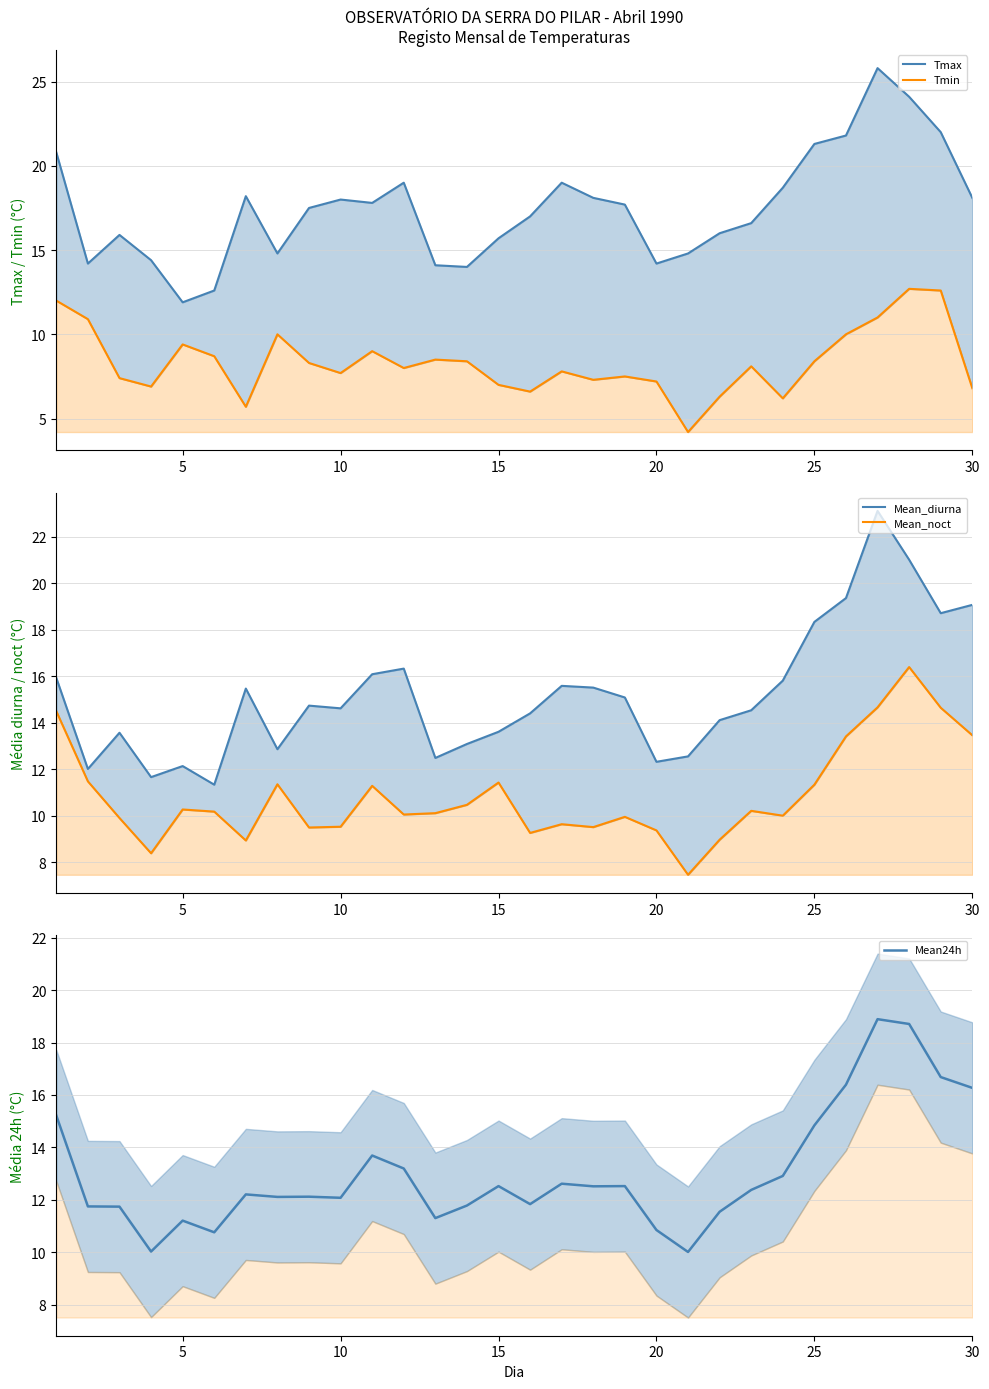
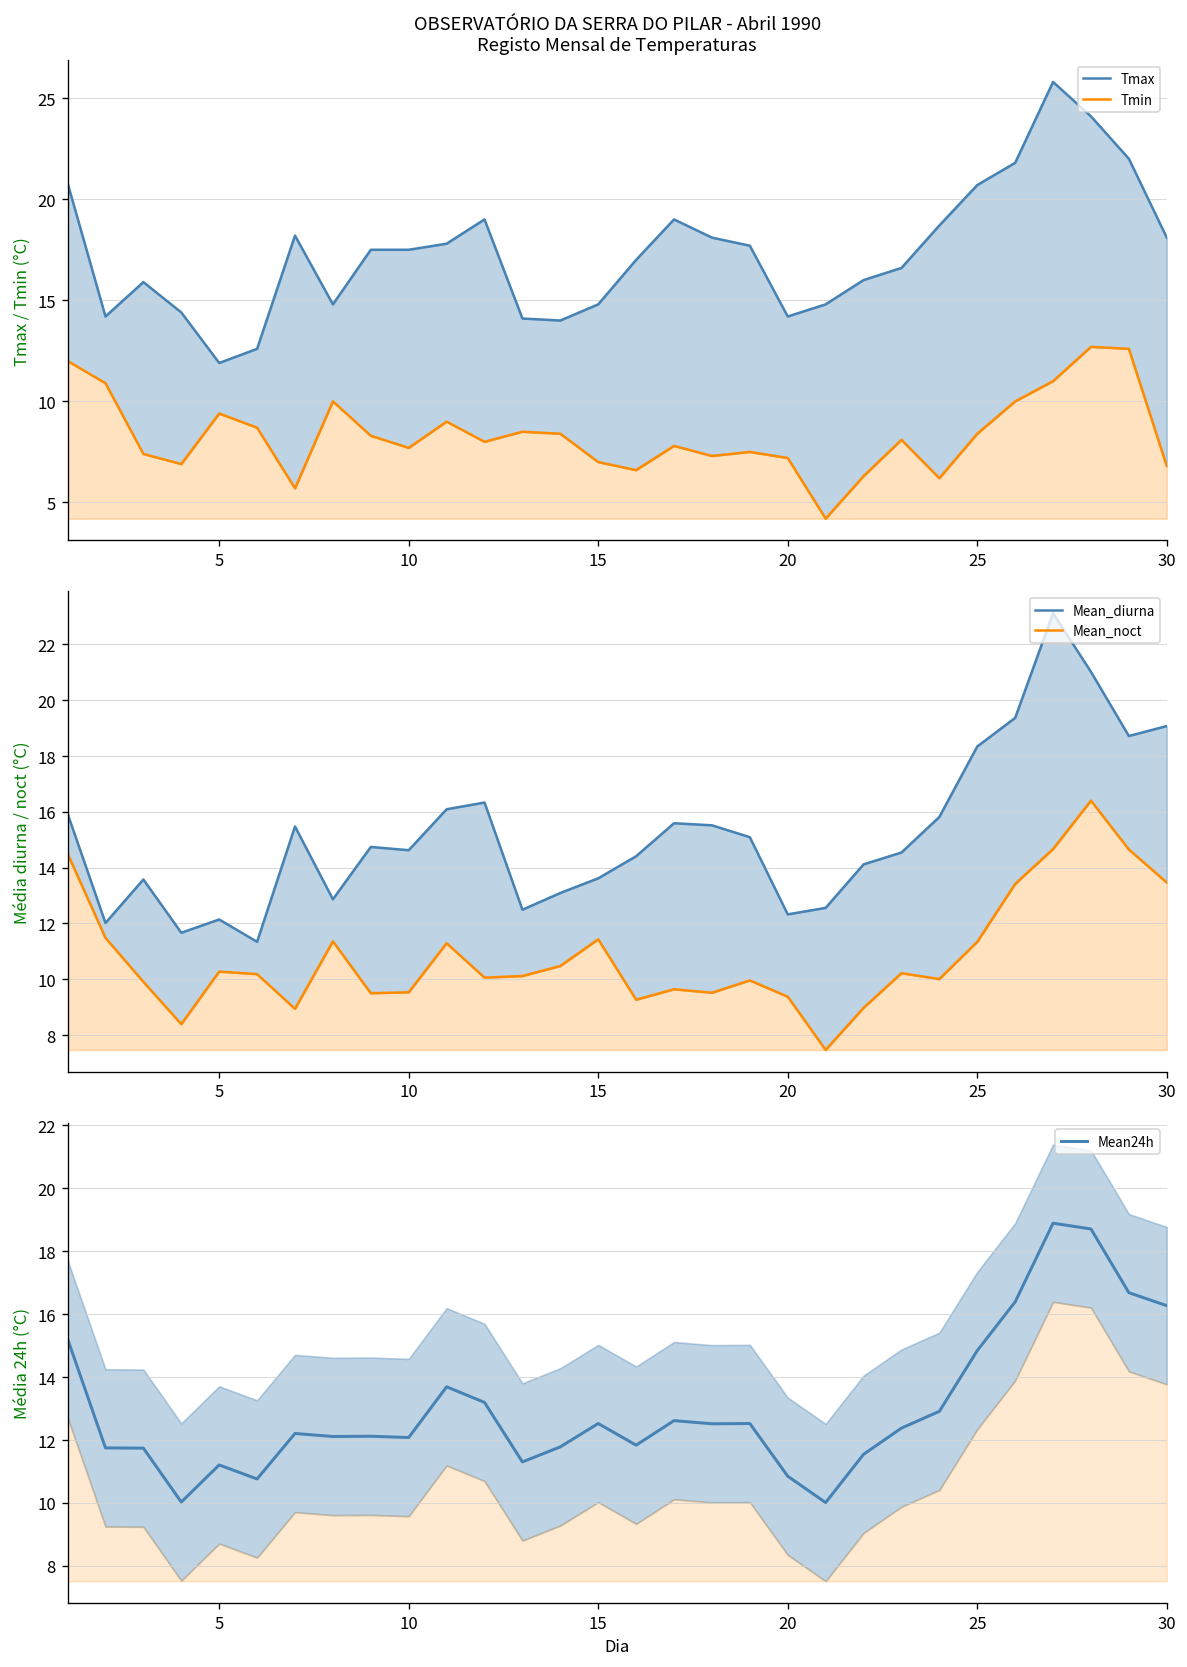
OBSERVATÓRIO DA SERRA DO PILAR - Abril 1990 Registo Mensal de Temperaturas, Tmax, 10: 18.0 -> 17.5
OBSERVATÓRIO DA SERRA DO PILAR - Abril 1990 Registo Mensal de Temperaturas, Tmax, 15: 15.7 -> 14.8
OBSERVATÓRIO DA SERRA DO PILAR - Abril 1990 Registo Mensal de Temperaturas, Tmax, 25: 21.3 -> 20.7
